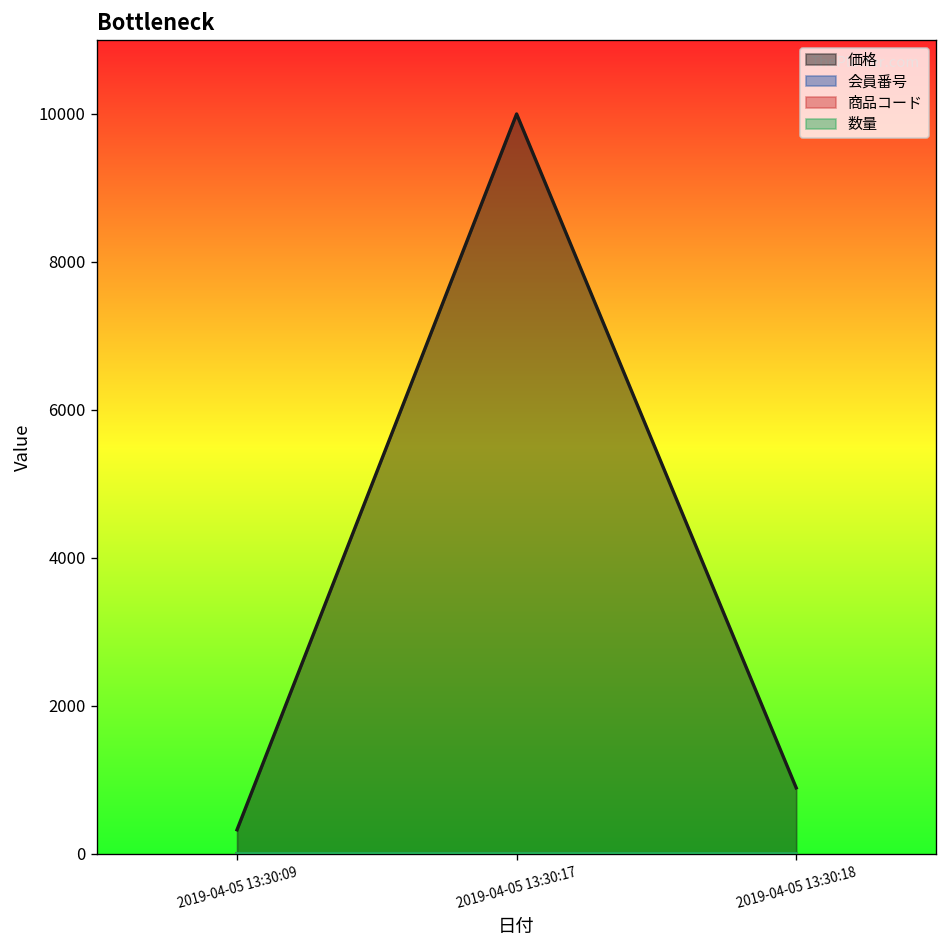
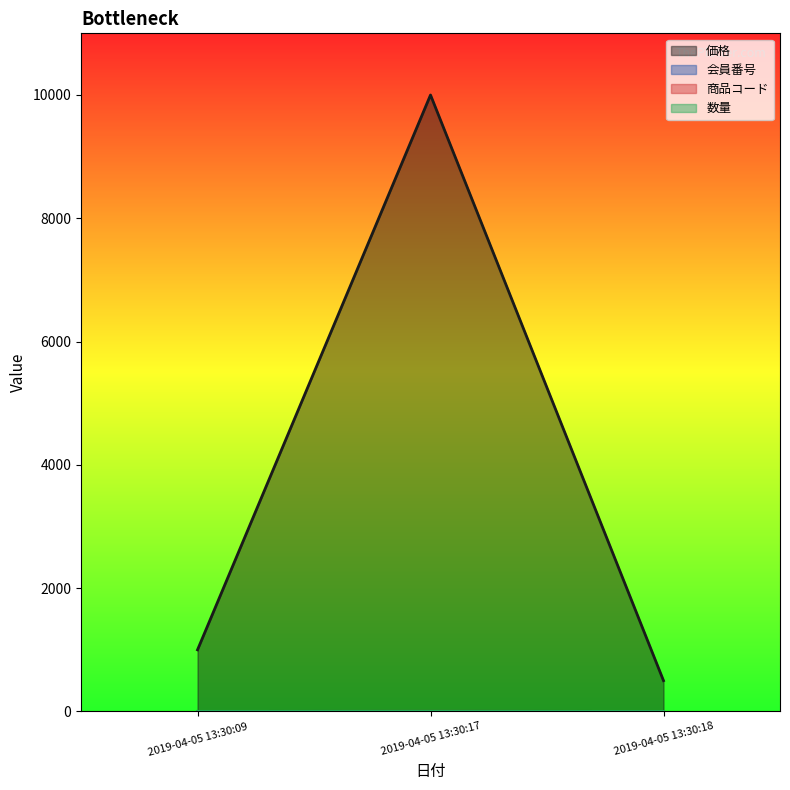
価格, 2019-04-05 13:30:09: 300 -> 1000
価格, 2019-04-05 13:30:18: 900 -> 500
